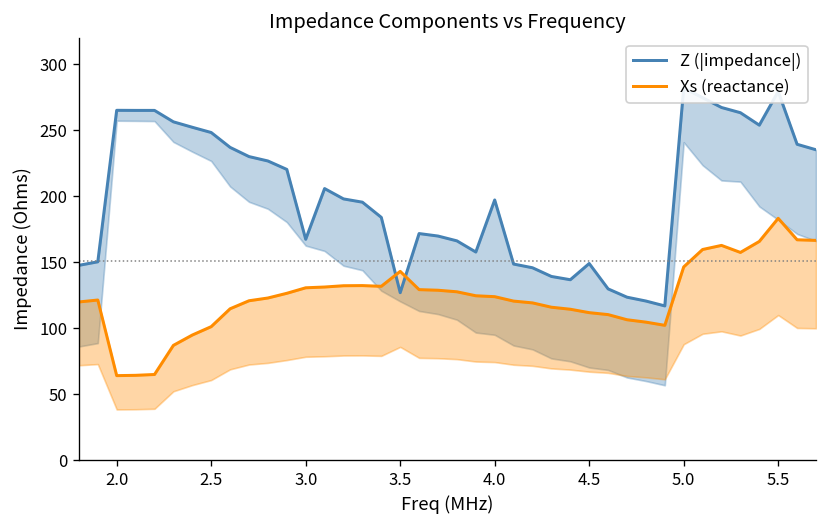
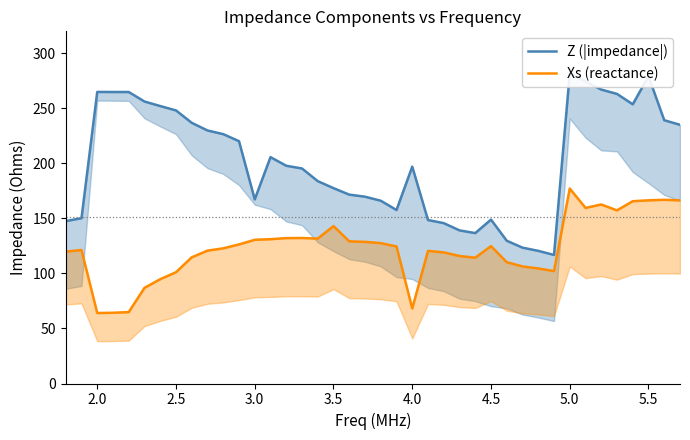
Z (|impedance|), 3.5: 127 -> 178
Xs (reactance), 4.0: 124 -> 68
Xs (reactance), 4.5: 112 -> 125
Xs (reactance), 5.0: 146 -> 177
Xs (reactance), 5.5: 183 -> 166
